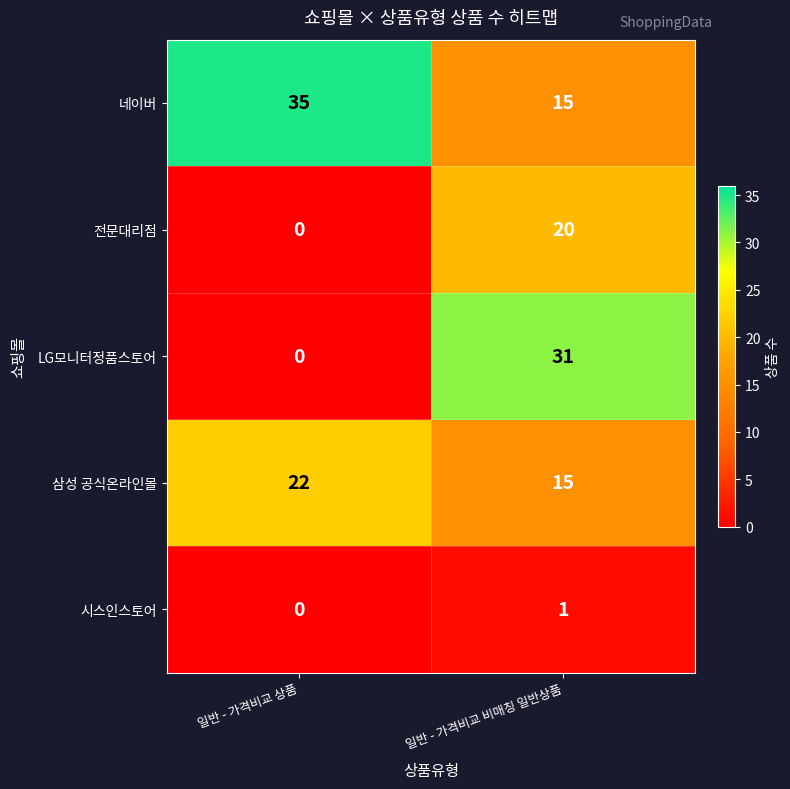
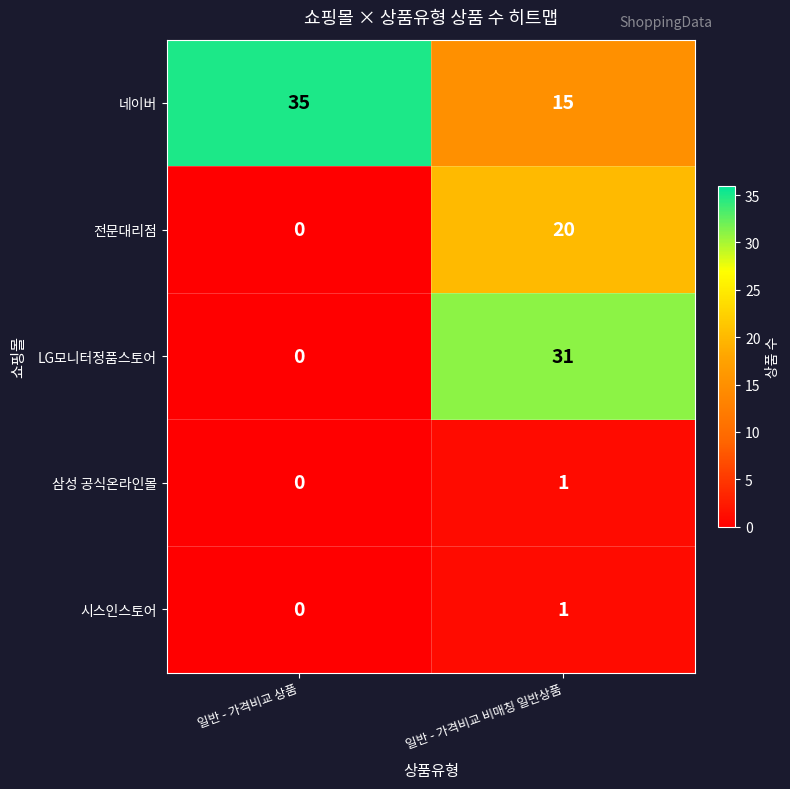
삼성 공식온라인몰, 일반 - 가격비교 상품: 22 -> 0
삼성 공식온라인몰, 일반 - 가격비교 비매칭 일반상품: 15 -> 1
